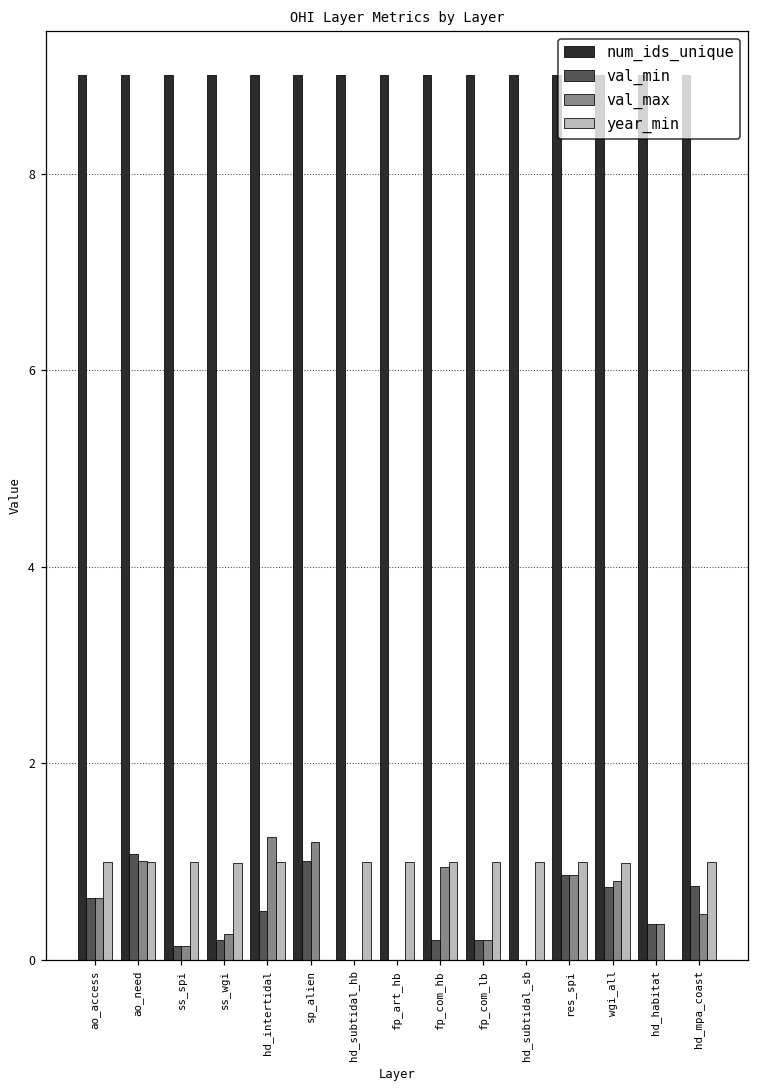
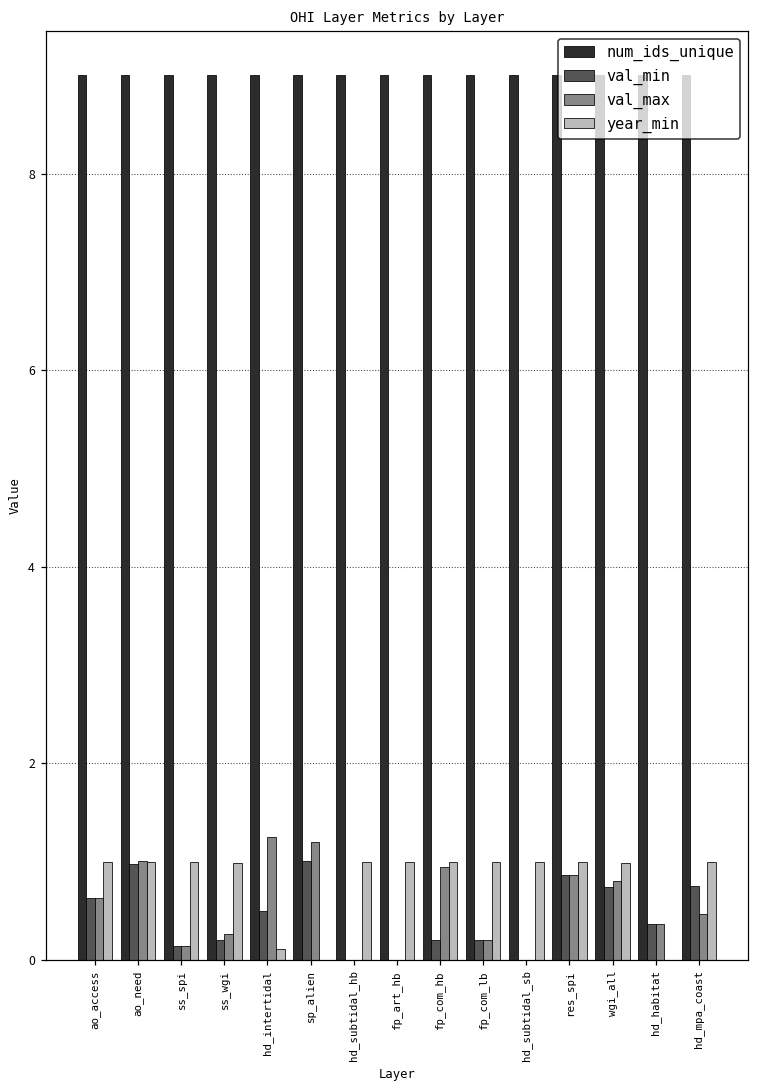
val_min, ao_need: 1.1 -> 1.0
year_min, hd_intertidal: 1.0 -> 0.1
